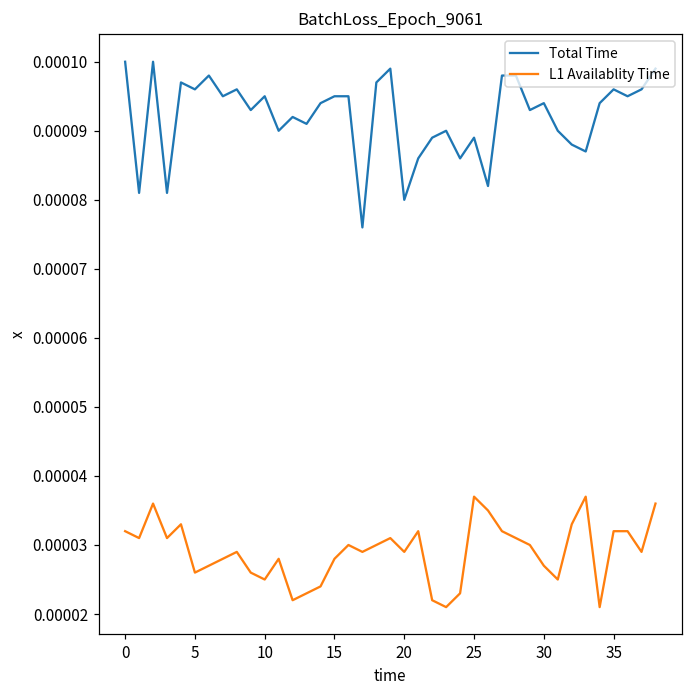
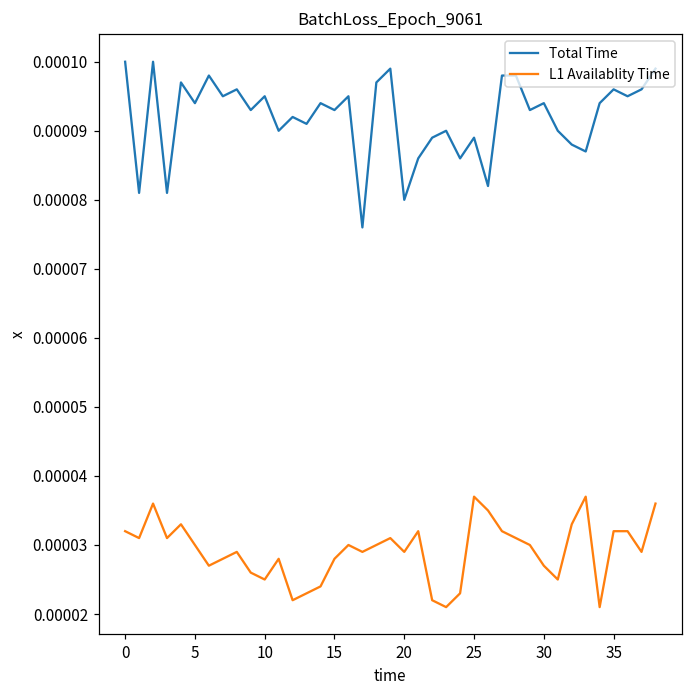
Total Time, 5: 0.000096 -> 0.000094
L1 Availablity Time, 5: 0.000026 -> 0.000030
Total Time, 15: 0.000095 -> 0.000093
